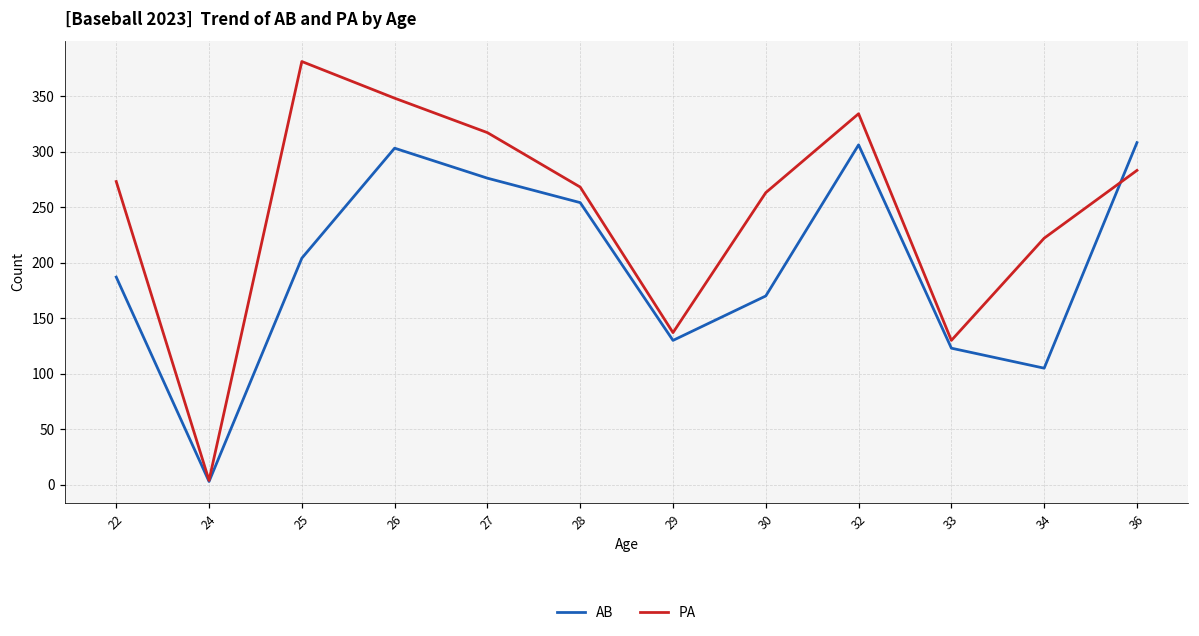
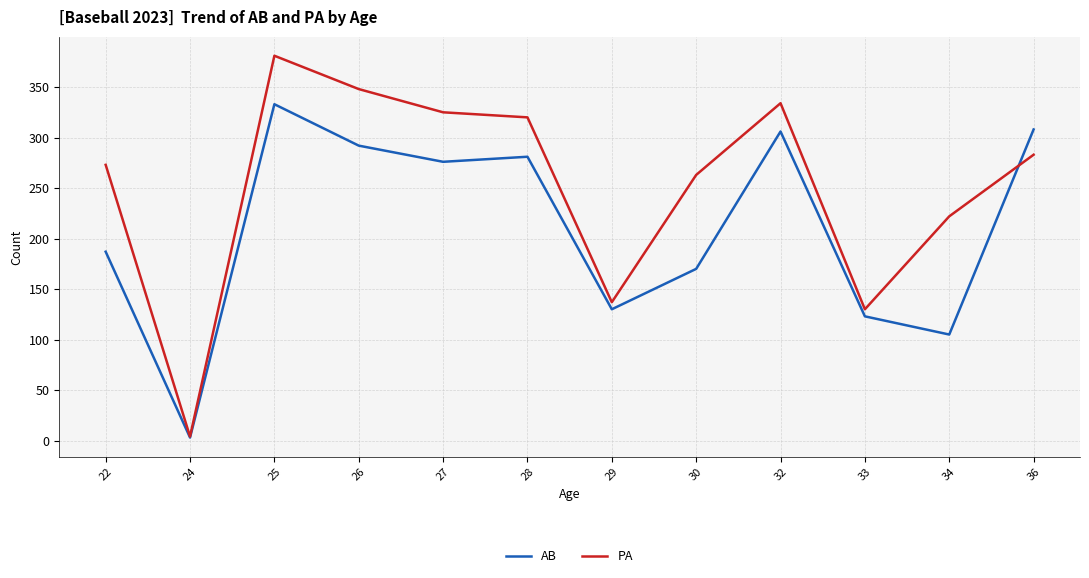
AB, 25: 204 -> 333
AB, 26: 303 -> 292
PA, 27: 317 -> 325
AB, 28: 254 -> 281
PA, 28: 268 -> 320
